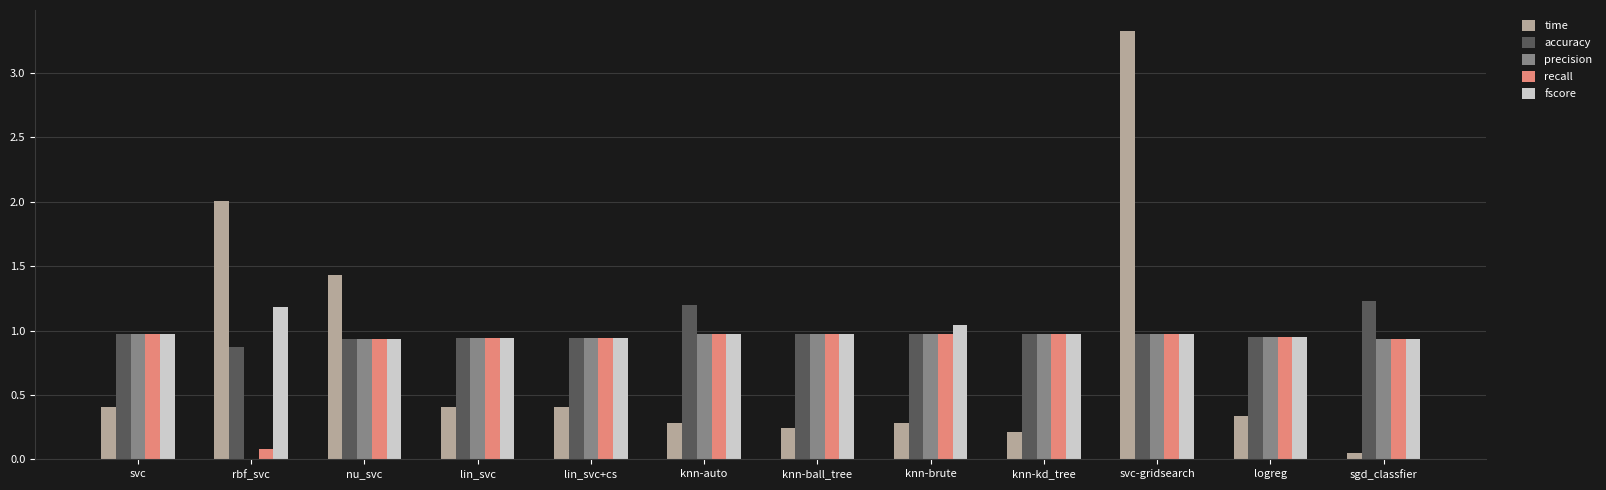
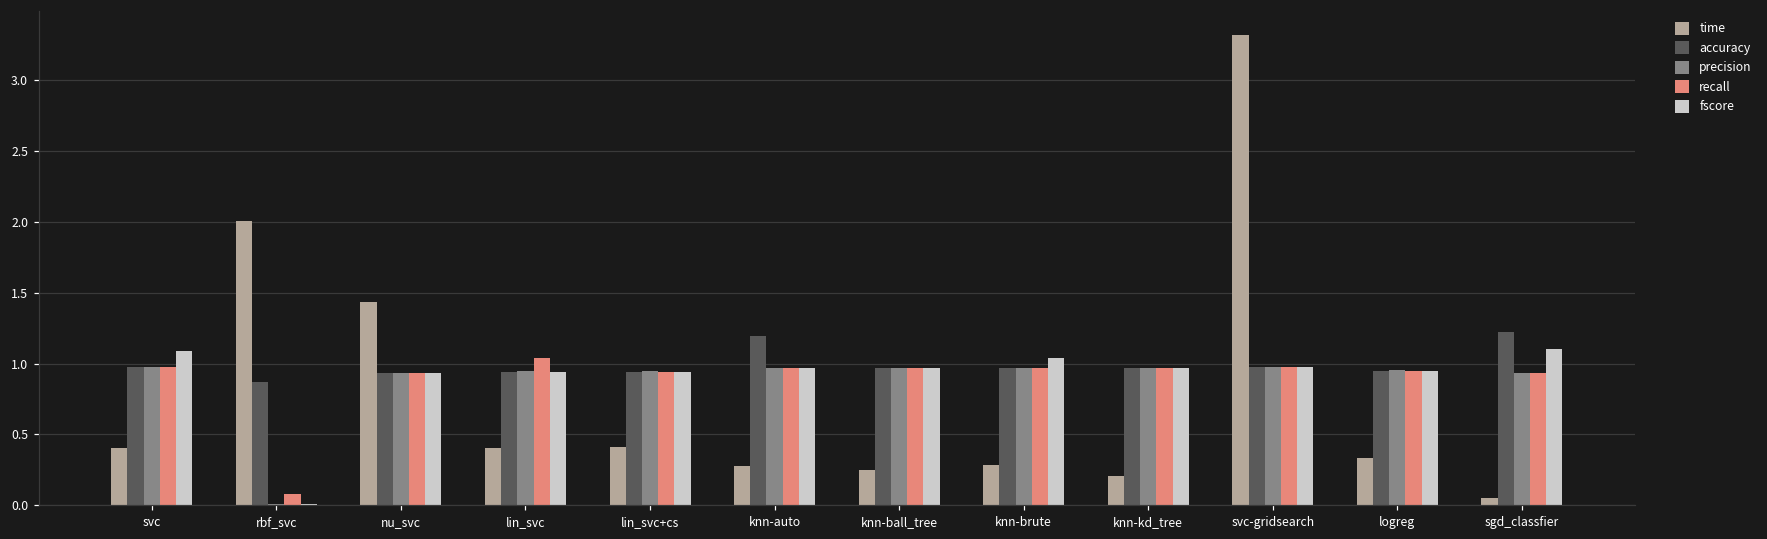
fscore, svc: 0.97 -> 1.09
fscore, rbf_svc: 1.18 -> 0.01
recall, lin_svc: 0.94 -> 1.04
fscore, sgd_classfier: 0.93 -> 1.10
